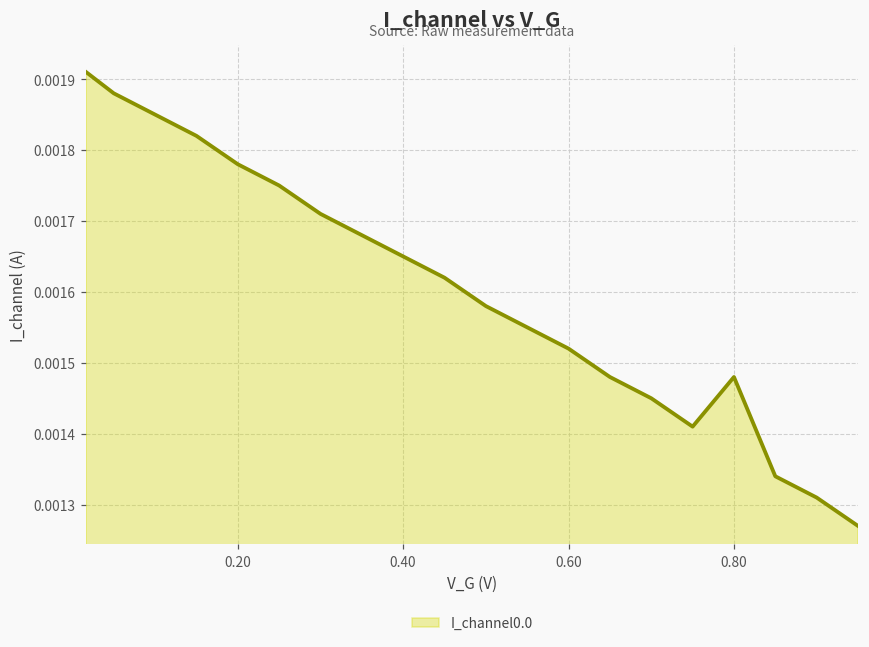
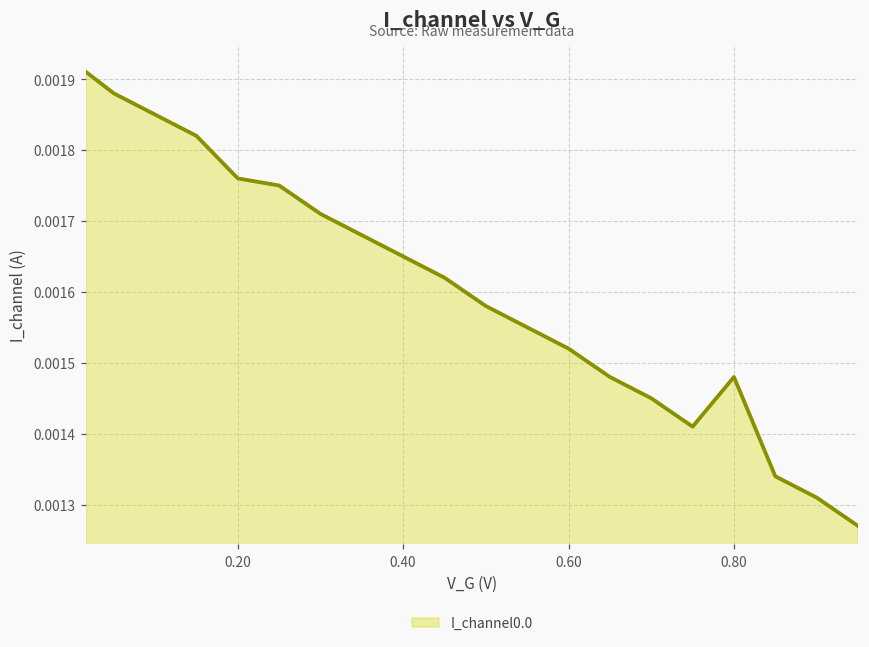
0.20: 0.00178 -> 0.00176
